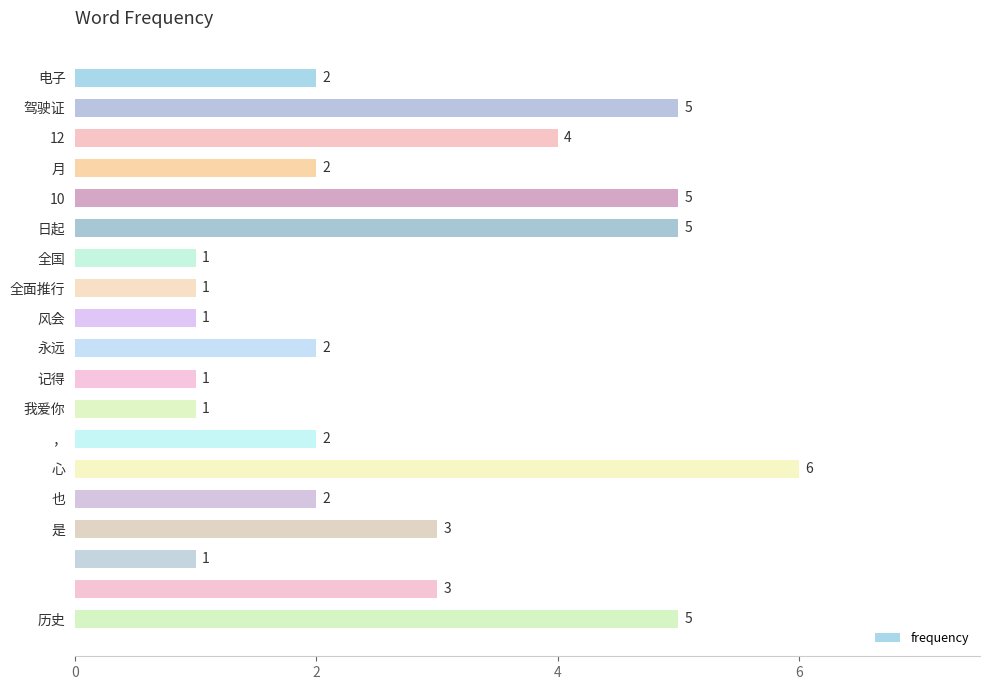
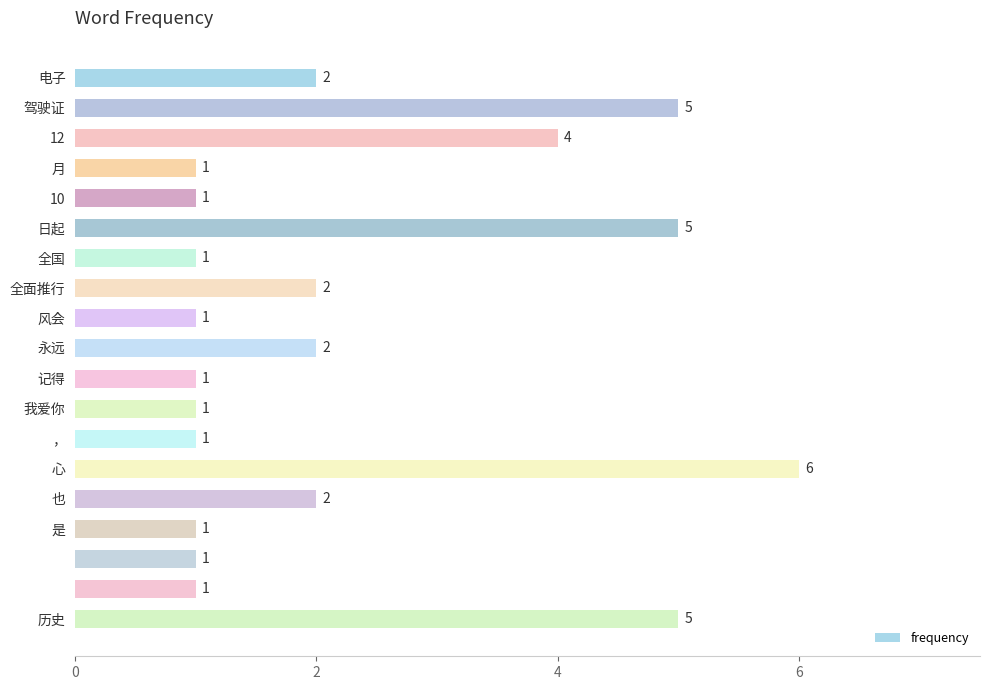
月: 2 -> 1
10: 5 -> 1
全面推行: 1 -> 2
，: 2 -> 1
是: 3 -> 1
​: 3 -> 1
